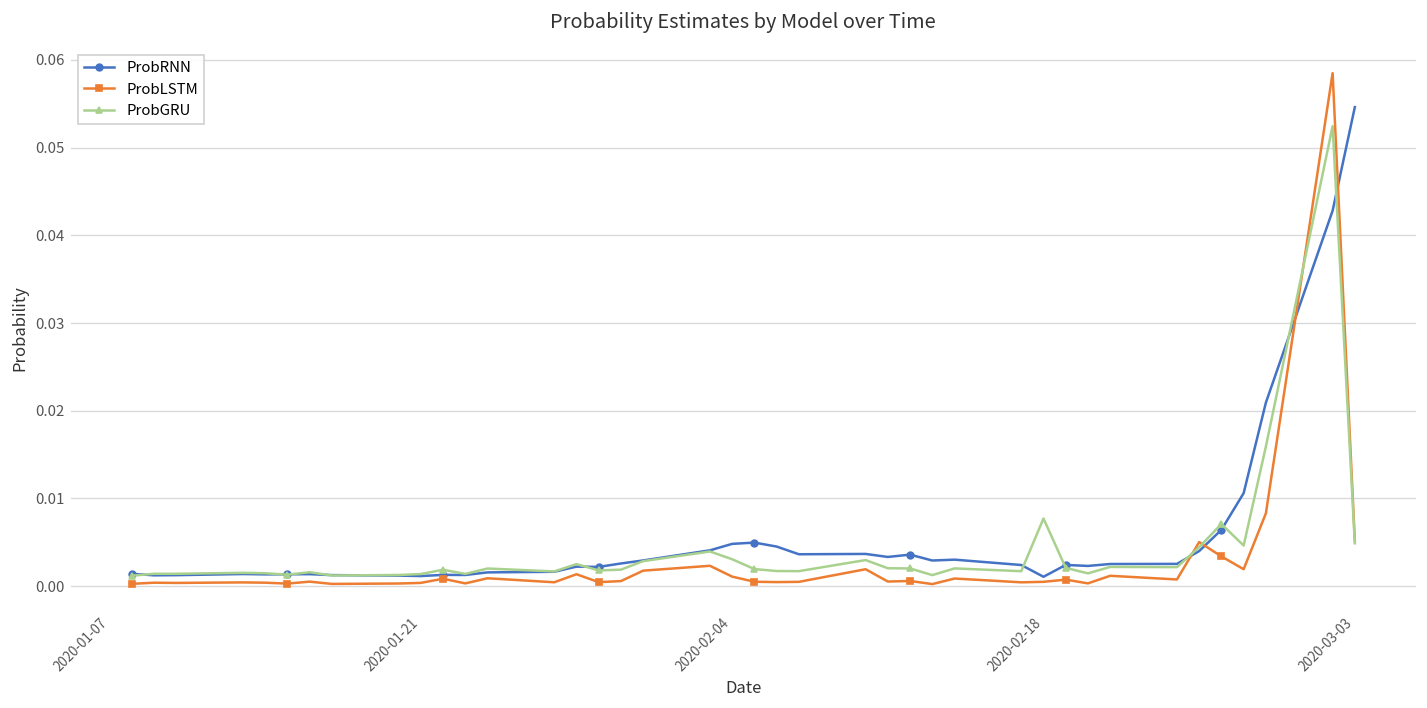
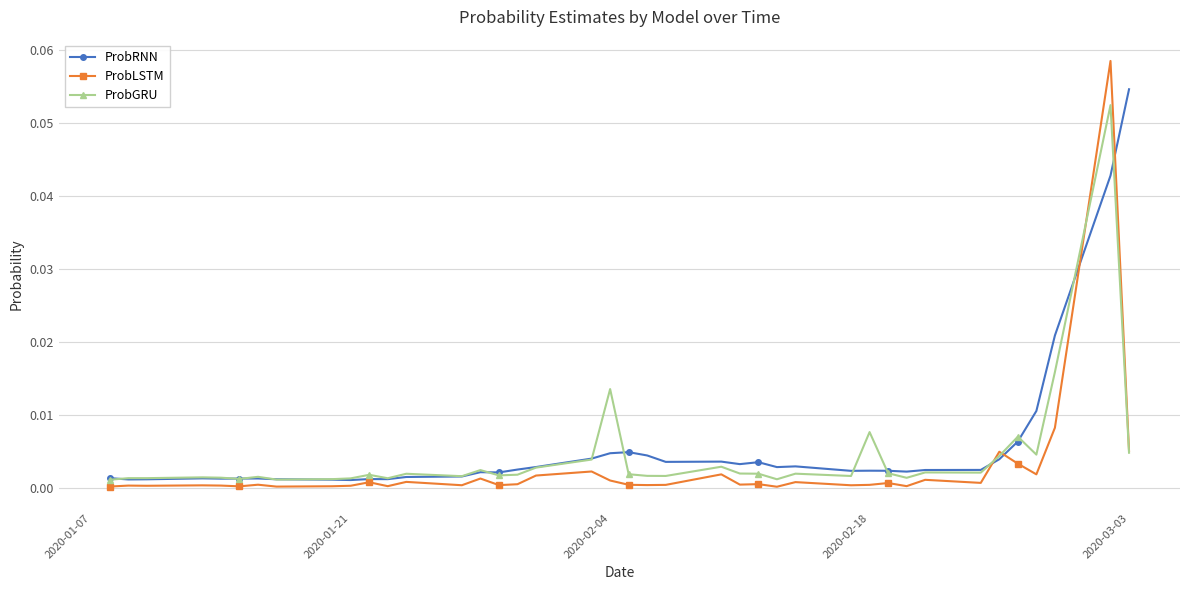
ProbGRU, 2020-02-04: 0.003 -> 0.014
ProbRNN, 2020-02-18: 0.001 -> 0.002
